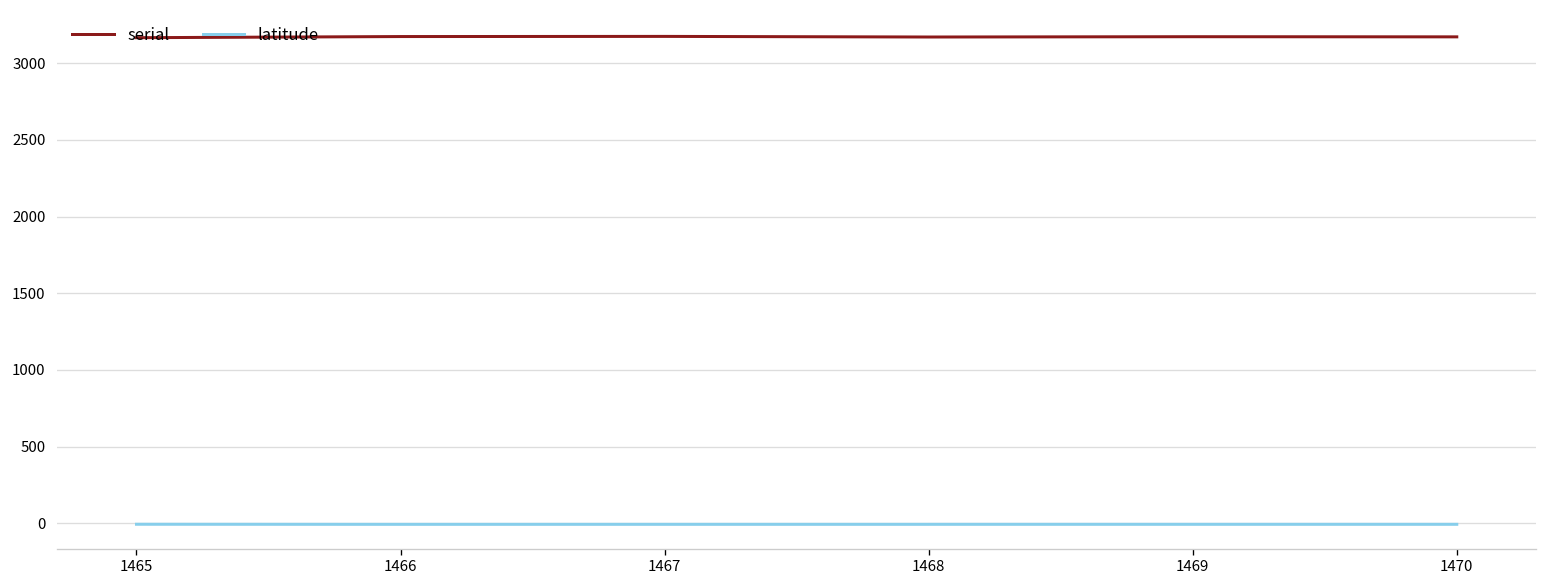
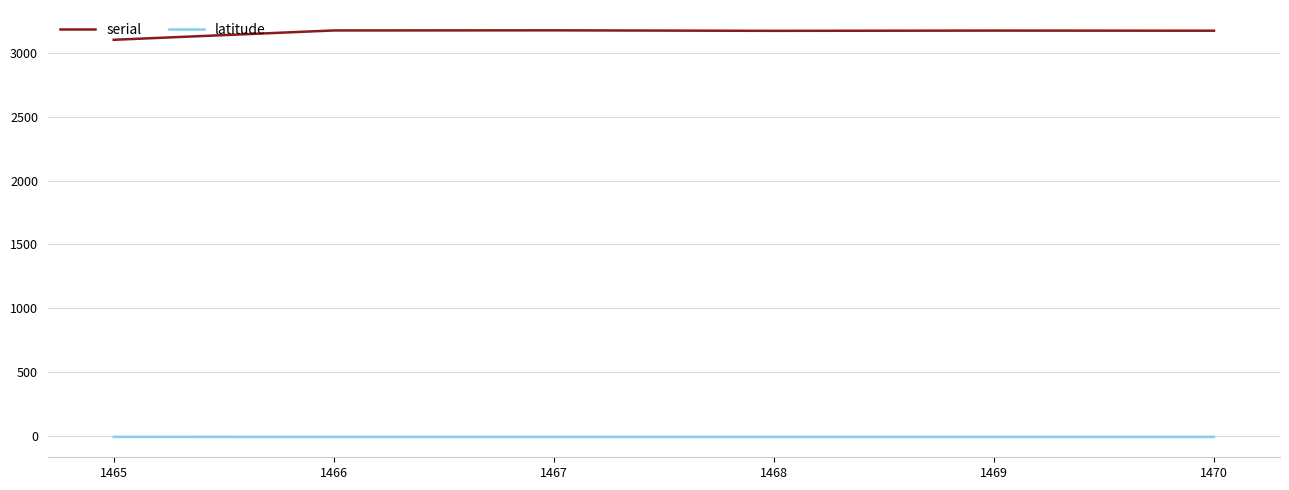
serial, 1465: 3170 -> 3100
